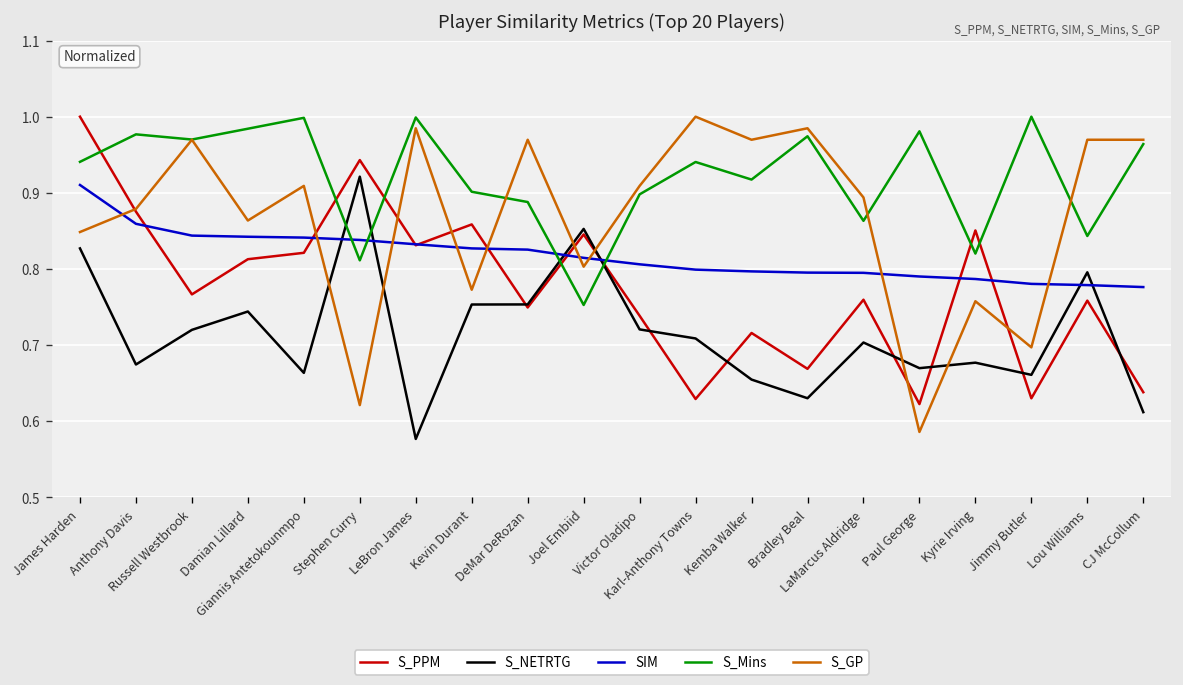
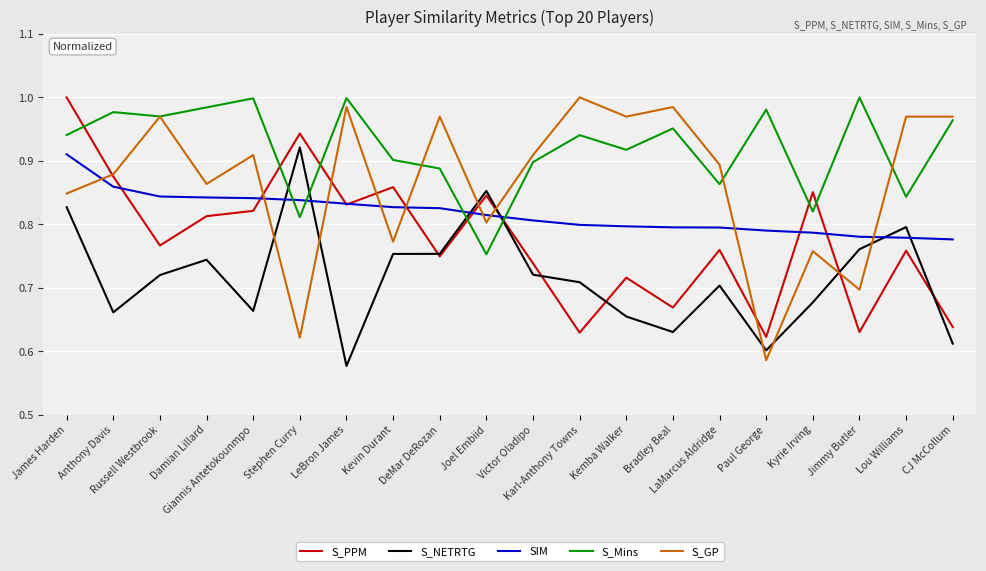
S_NETRTG, Anthony Davis: 0.67 -> 0.66
S_Mins, Bradley Beal: 0.97 -> 0.95
S_NETRTG, Paul George: 0.67 -> 0.60
S_NETRTG, Jimmy Butler: 0.66 -> 0.76
